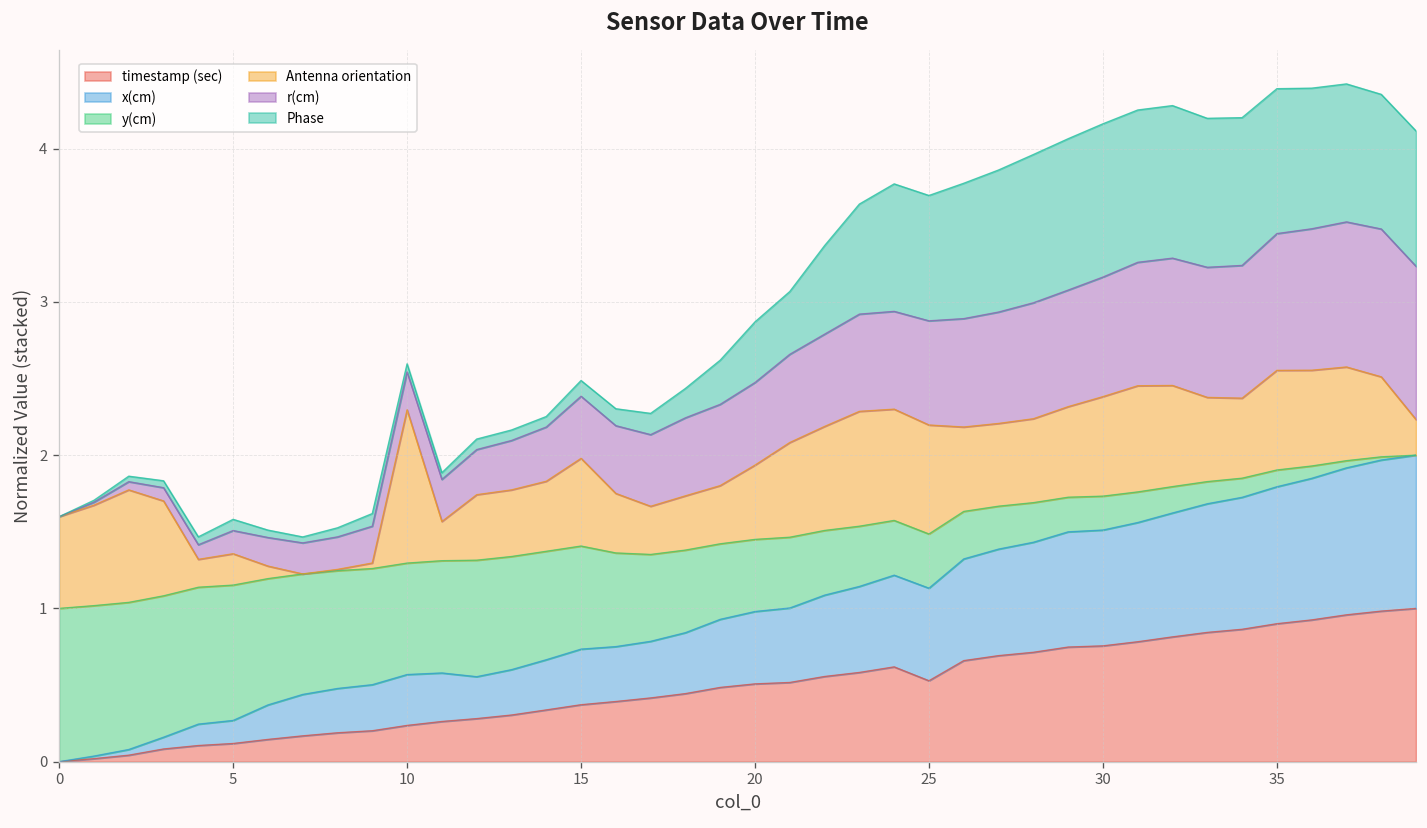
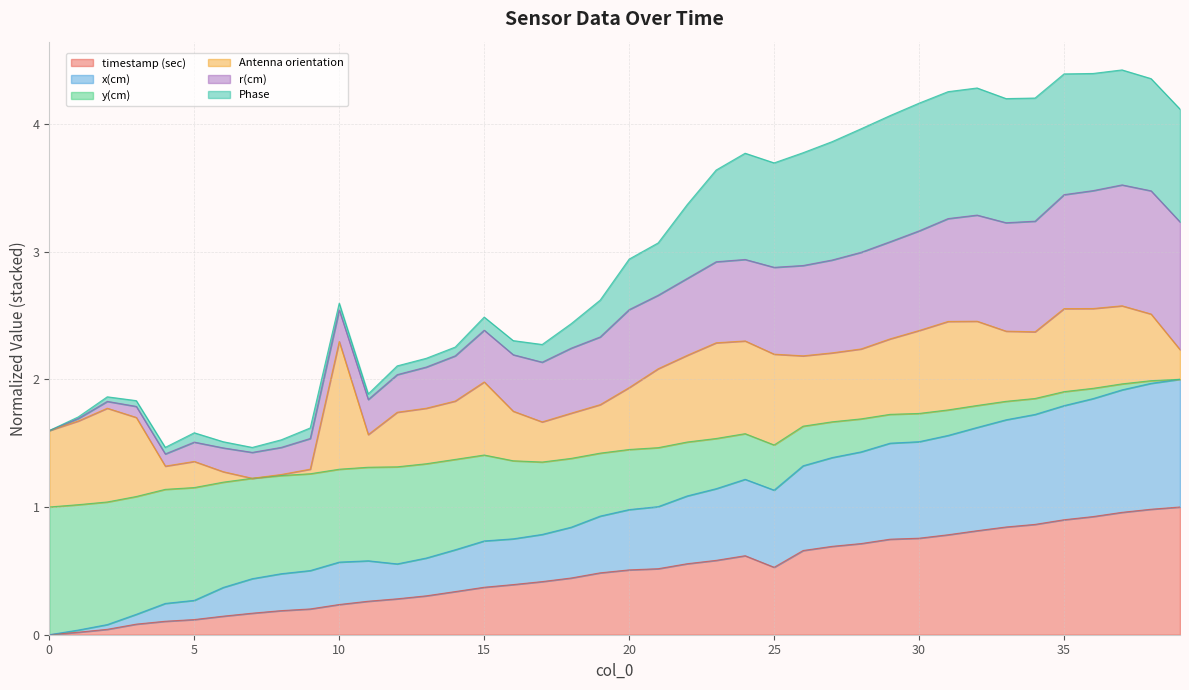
r(cm), 20: 0.54 -> 0.61
